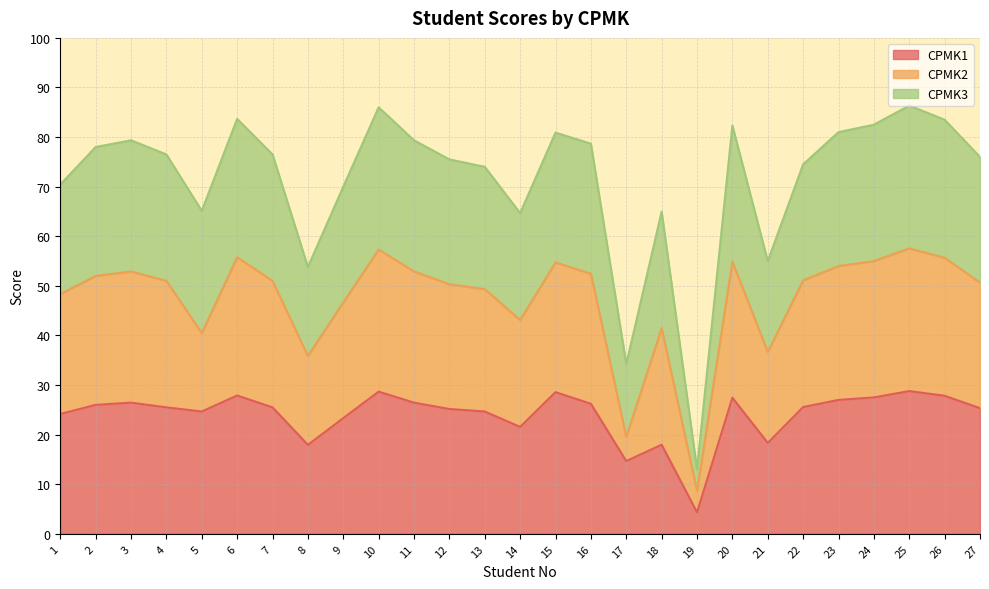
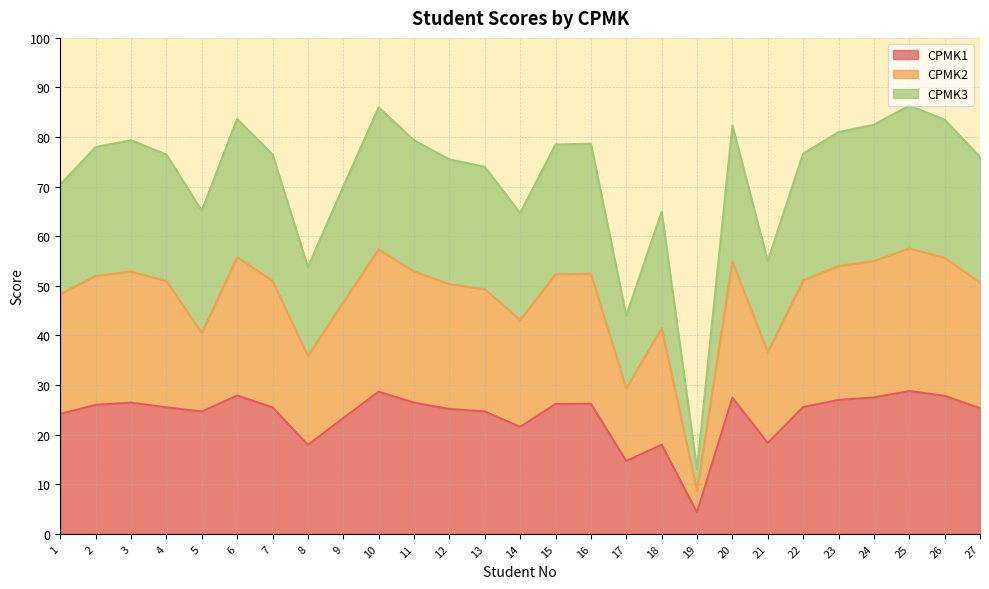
CPMK1, 15: 29 -> 26
CPMK2, 17: 5 -> 15
CPMK3, 22: 23 -> 26
